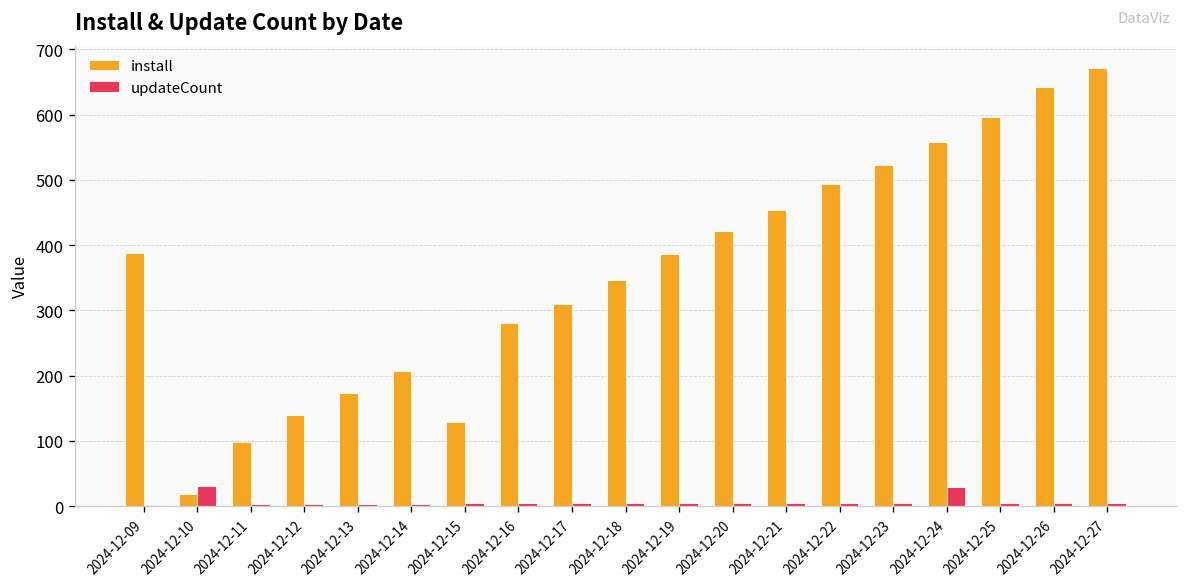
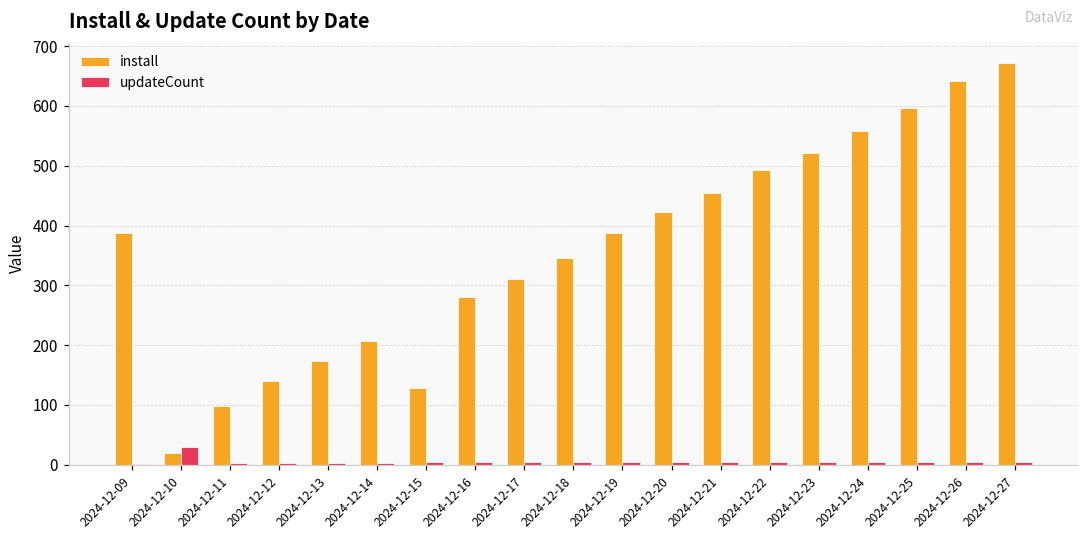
updateCount, 2024-12-24: 30 -> 0
